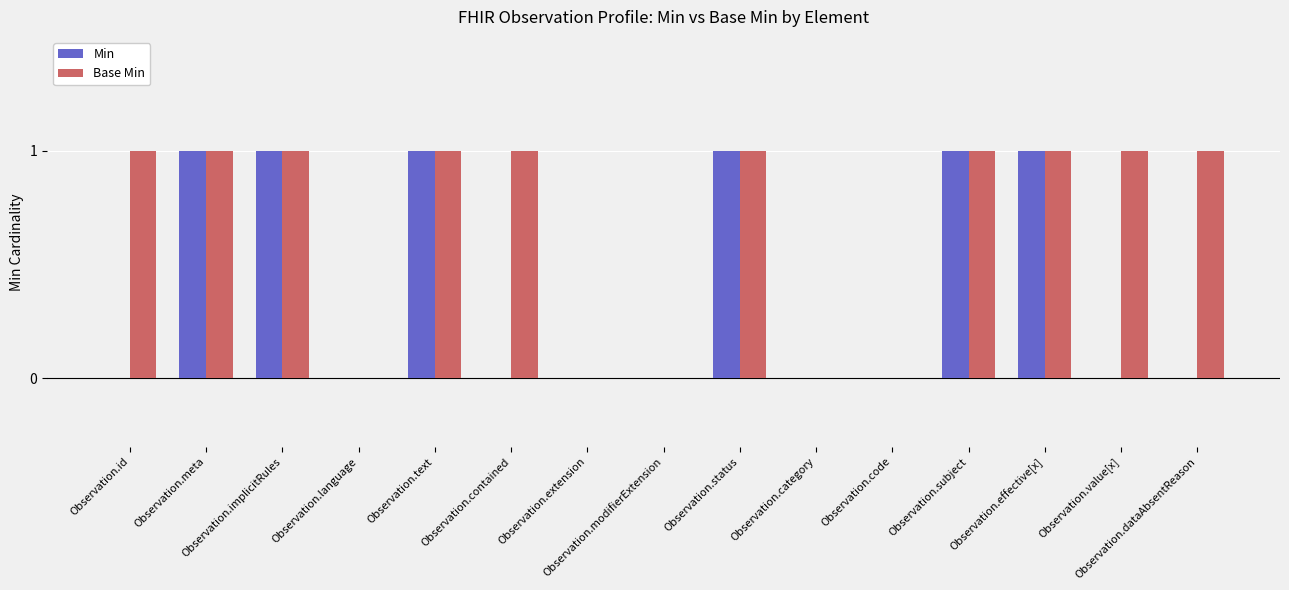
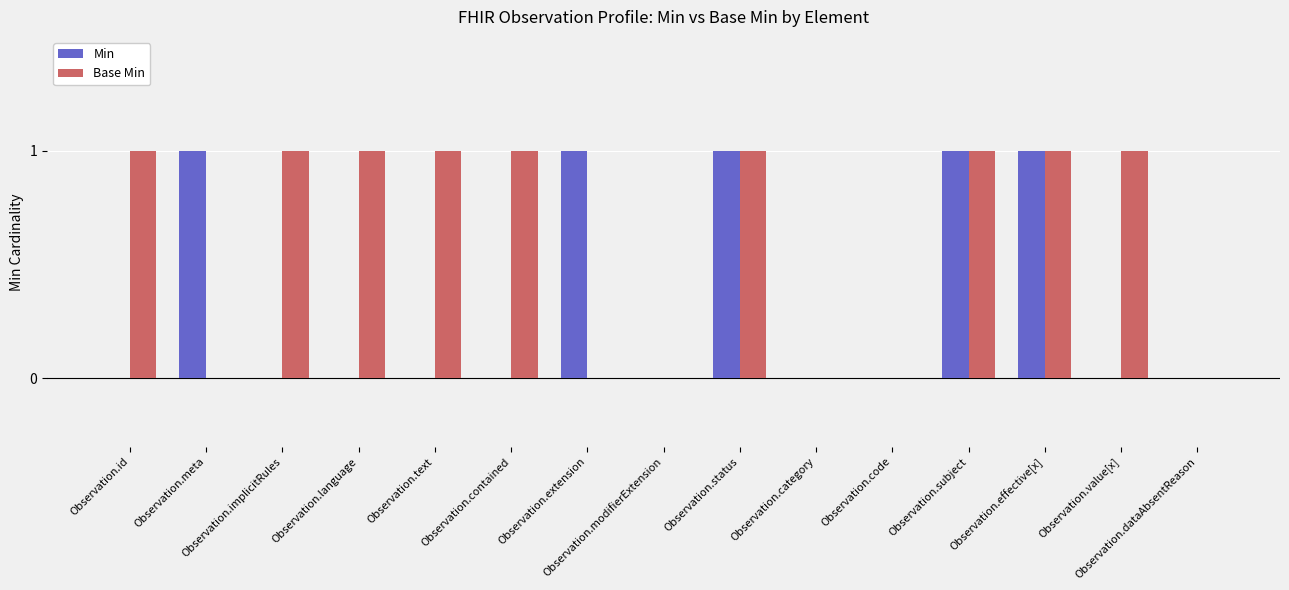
Base Min, Observation.meta: 1 -> 0
Min, Observation.implicitRules: 1 -> 0
Base Min, Observation.language: 0 -> 1
Min, Observation.text: 1 -> 0
Min, Observation.extension: 0 -> 1
Base Min, Observation.dataAbsentReason: 1 -> 0
